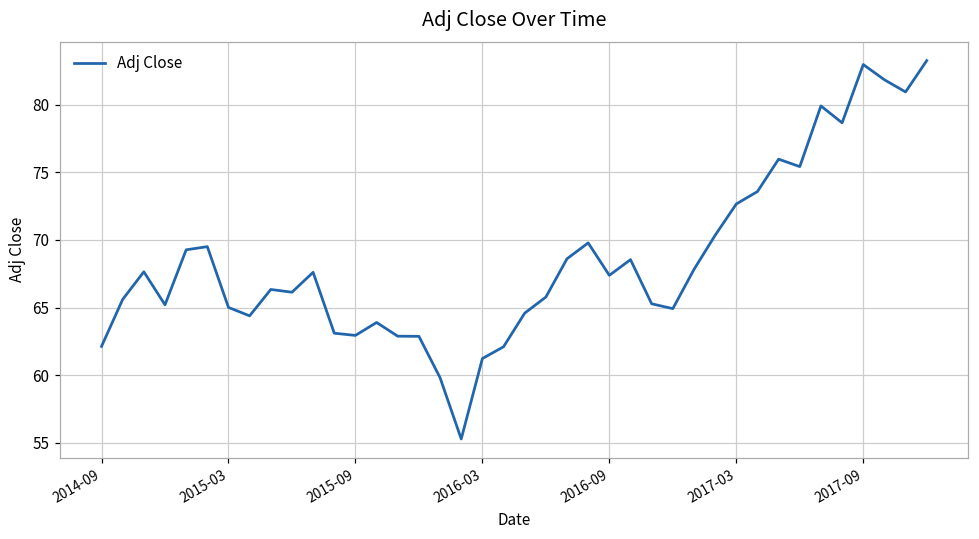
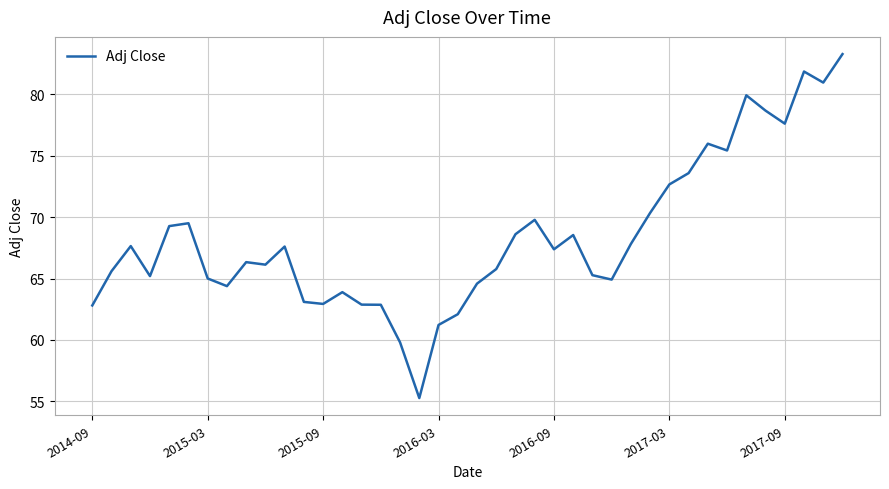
2014-09: 62.1 -> 62.8
2017-09: 83.0 -> 77.6
